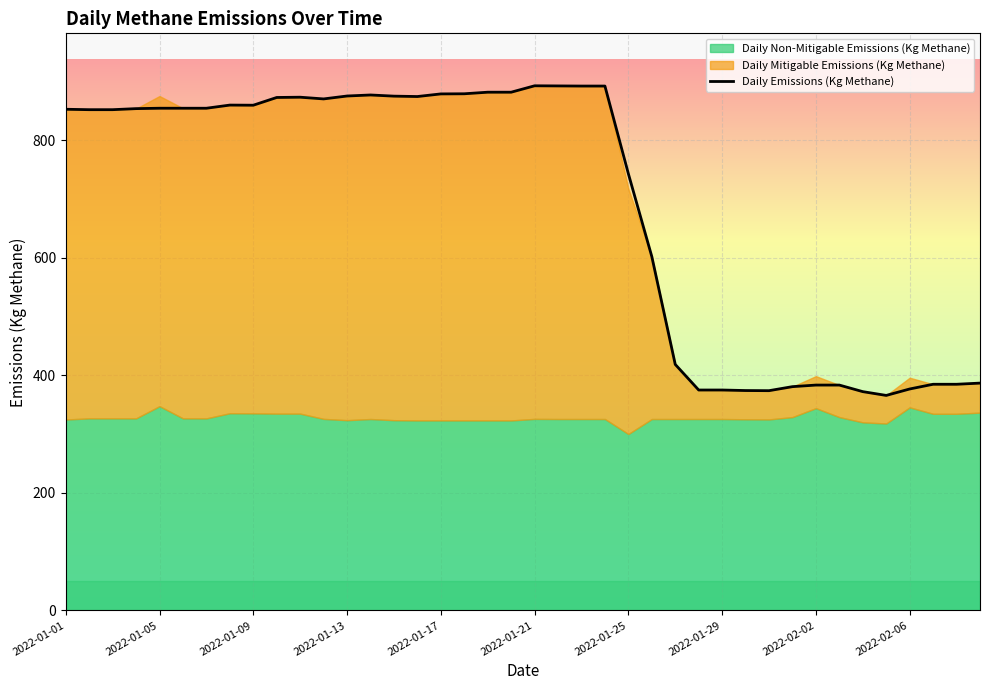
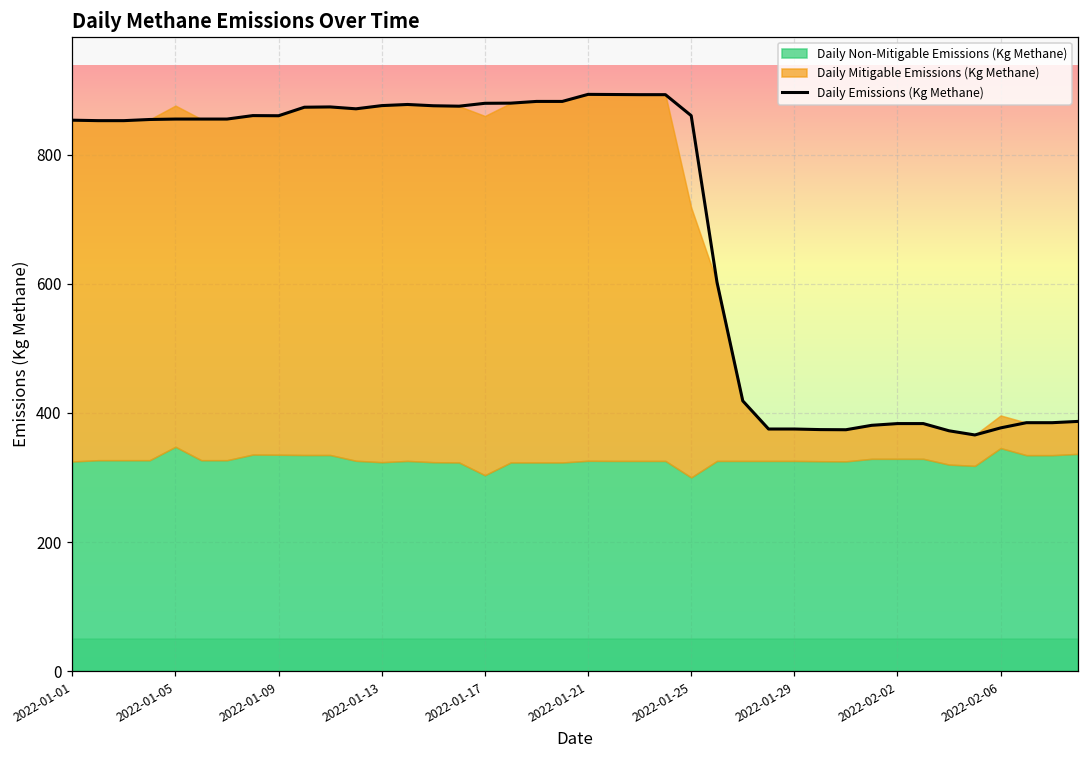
Daily Non-Mitigable Emissions (Kg Methane), 2022-01-17: 320 -> 300
Daily Emissions (Kg Methane), 2022-01-25: 740 -> 860
Daily Non-Mitigable Emissions (Kg Methane), 2022-02-02: 340 -> 330
